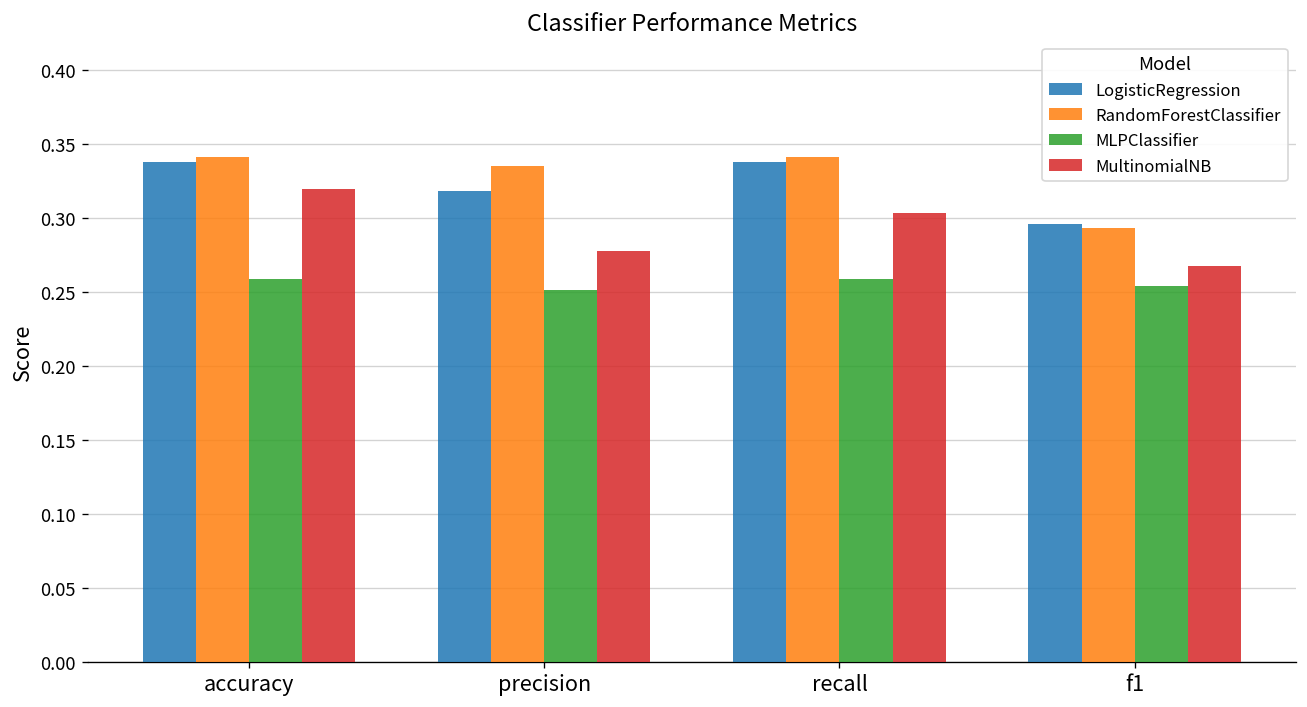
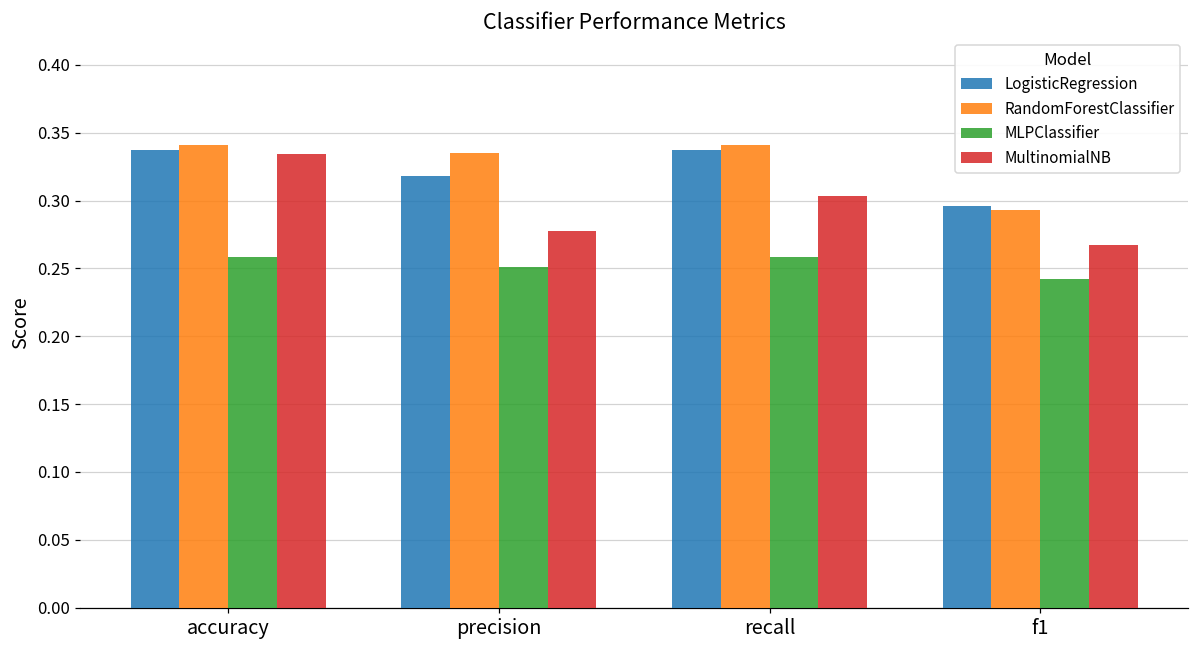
MultinomialNB, accuracy: 0.319 -> 0.334
MLPClassifier, f1: 0.254 -> 0.242
